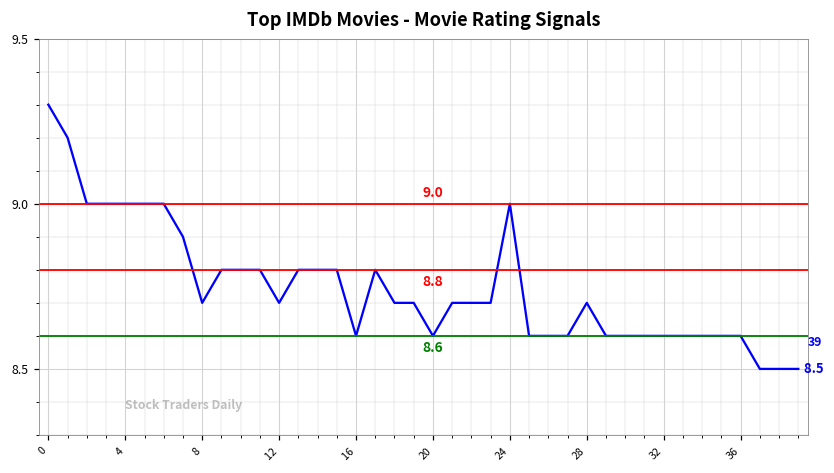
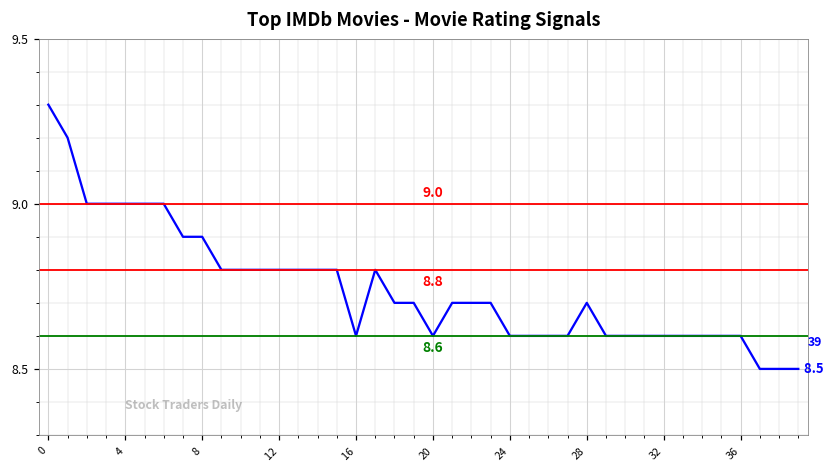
8: 8.7 -> 8.9
12: 8.7 -> 8.8
24: 9.0 -> 8.6
